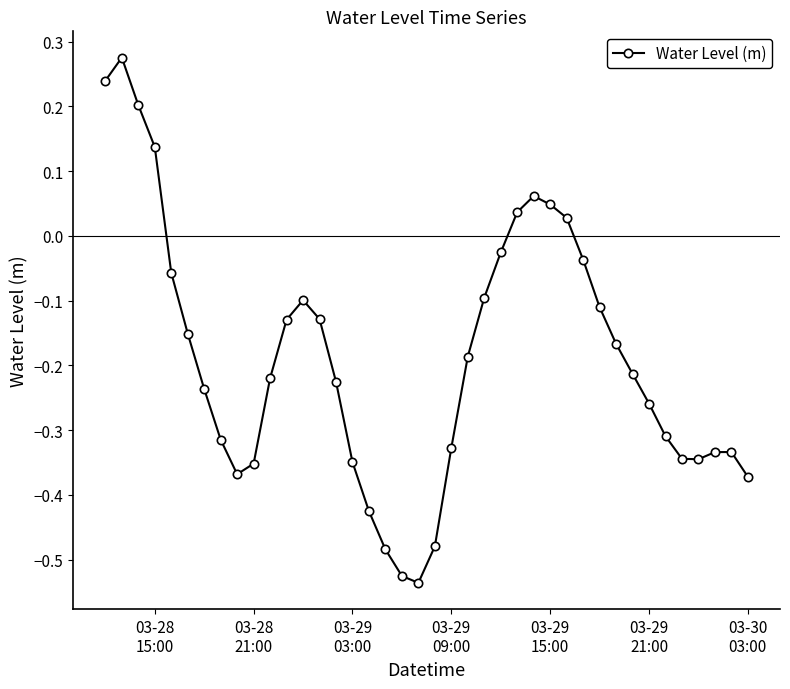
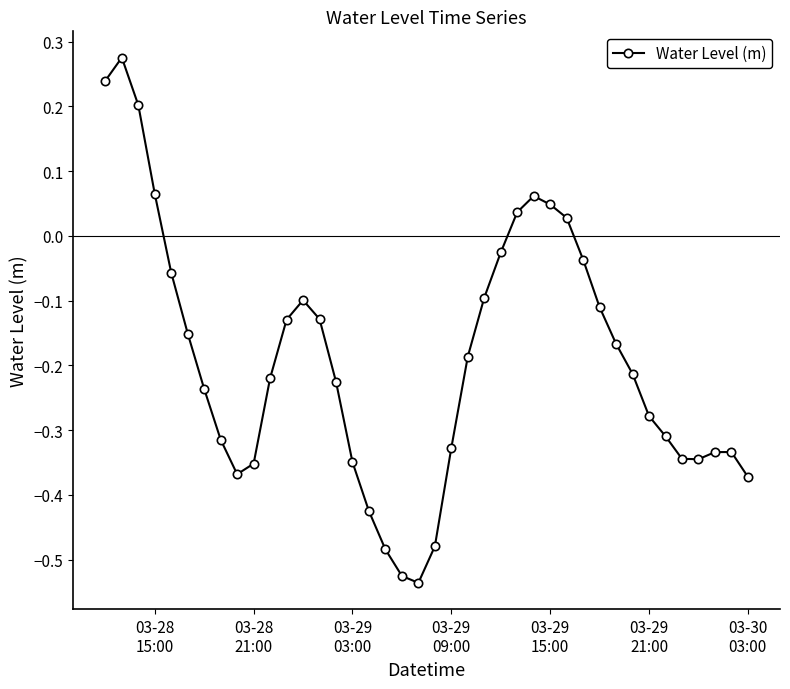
03-28 15:00: 0.14 -> 0.06
03-29 21:00: -0.26 -> -0.28
